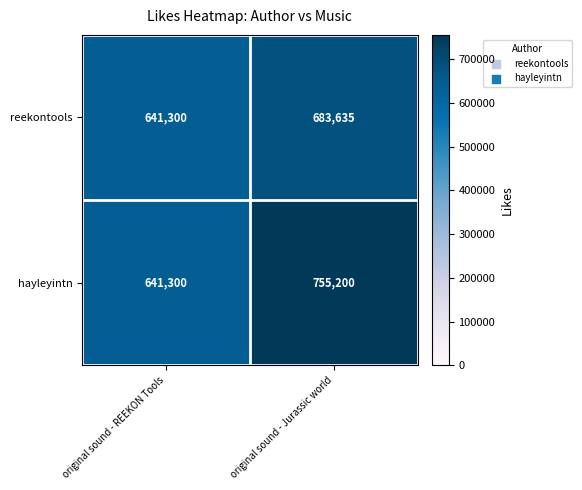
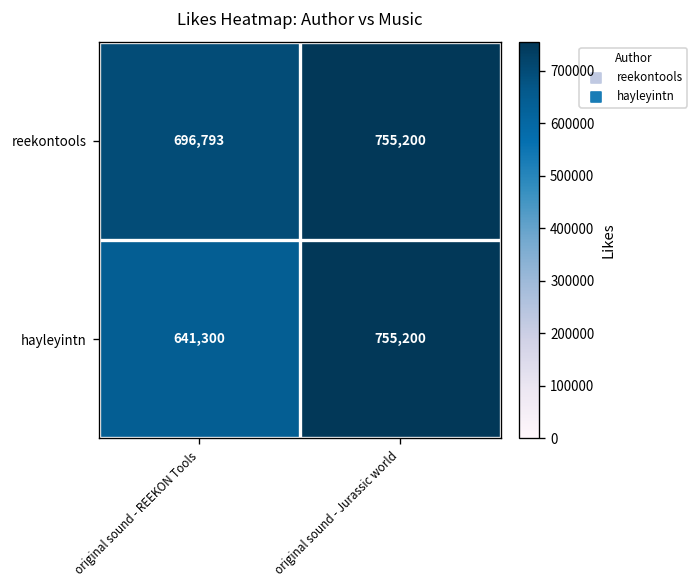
reekontools, original sound - REEKON Tools: 641,300 -> 696,793
reekontools, original sound - Jurassic world: 683,635 -> 755,200
